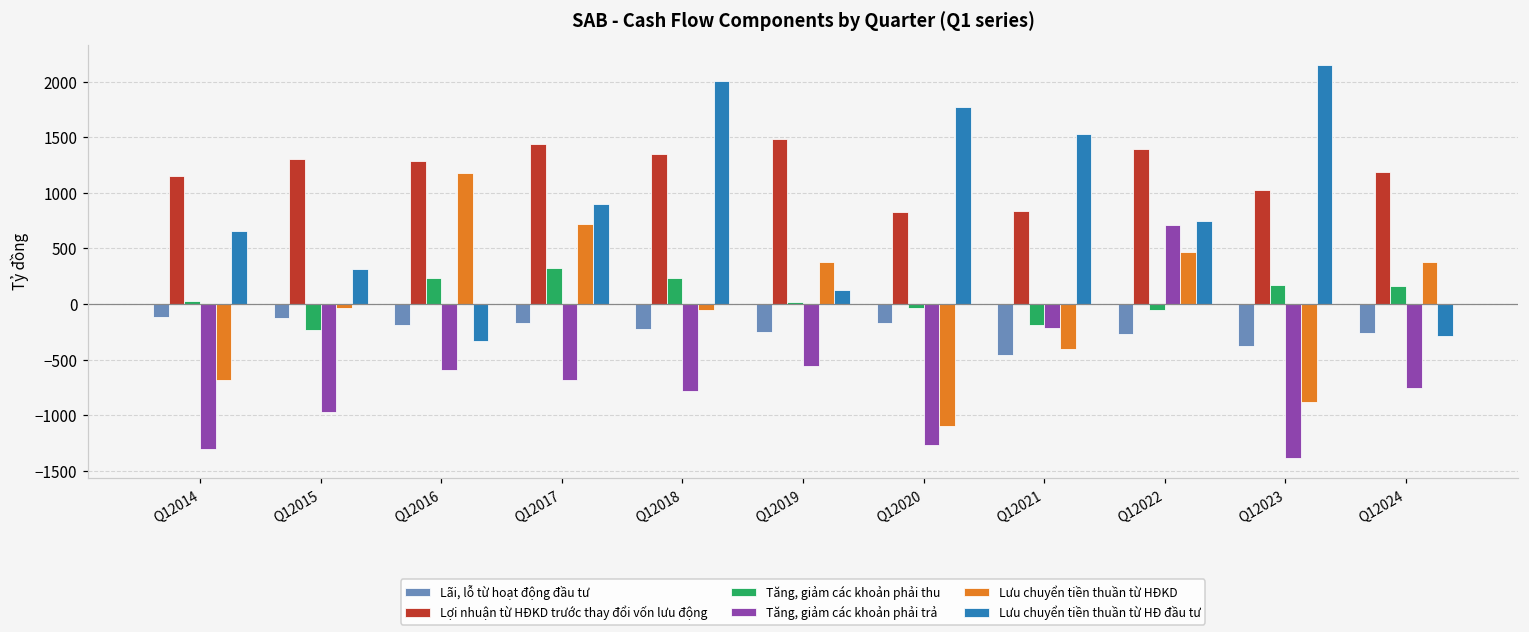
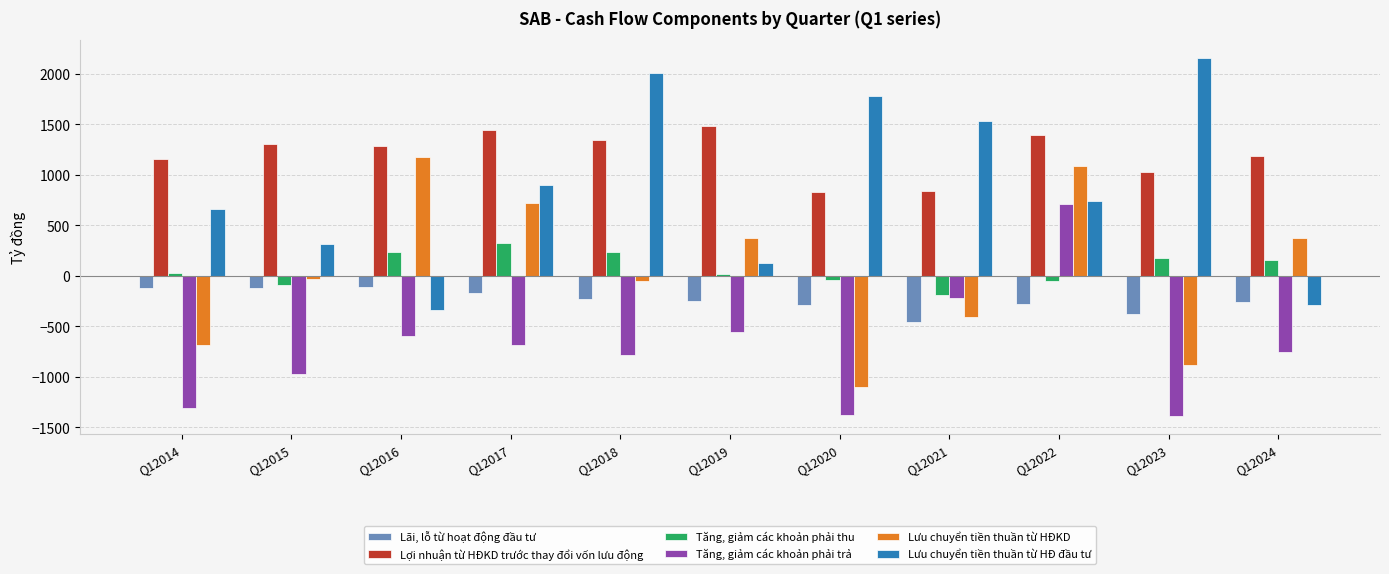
Tăng, giảm các khoản phải thu, Q12015: -240 -> -90
Lãi, lỗ từ hoạt động đầu tư, Q12016: -190 -> -110
Lãi, lỗ từ hoạt động đầu tư, Q12020: -170 -> -280
Tăng, giảm các khoản phải trả, Q12020: -1270 -> -1380
Lưu chuyển tiền thuần từ HĐKD, Q12022: 470 -> 1090
